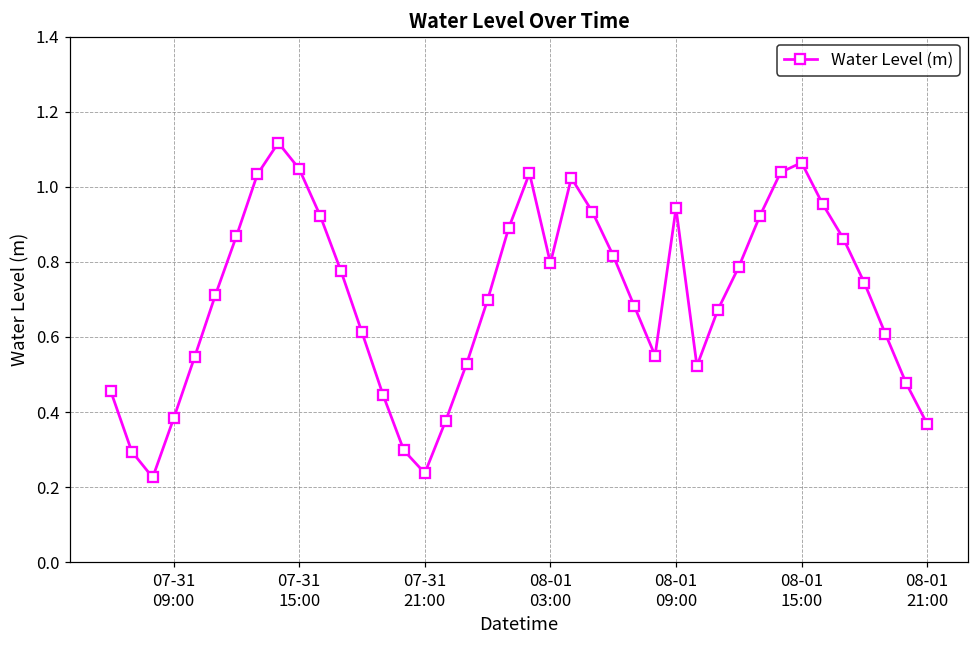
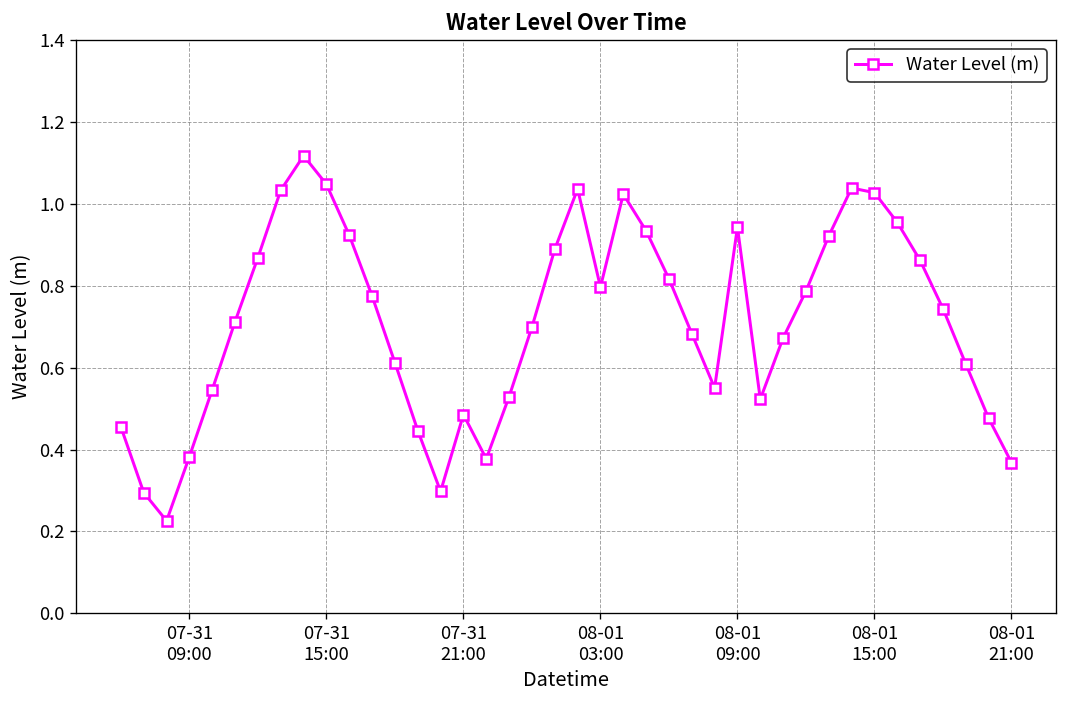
07-31 21:00: 0.24 -> 0.49
08-01 15:00: 1.06 -> 1.03
